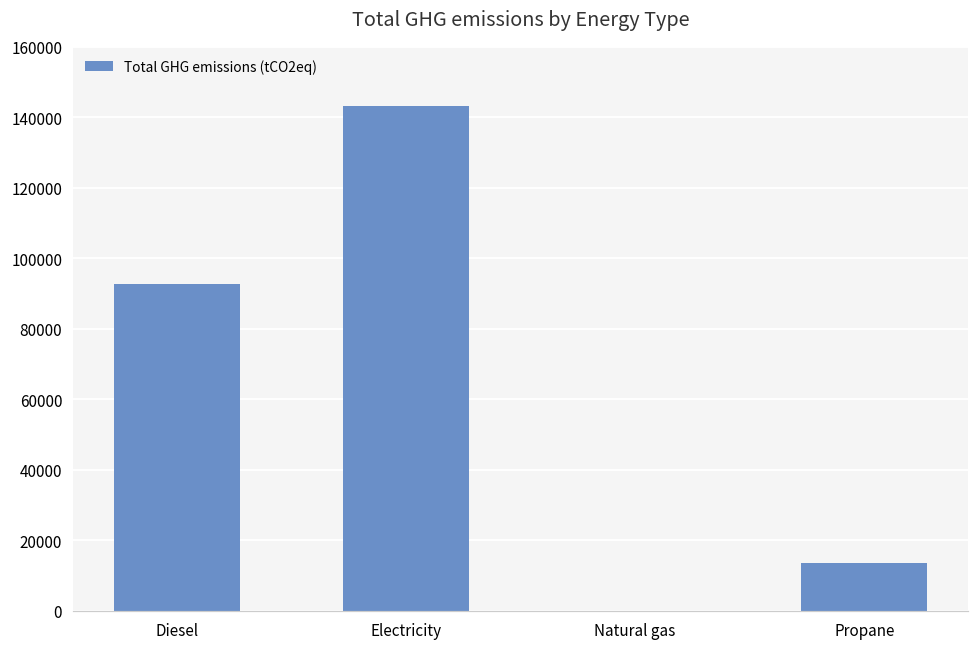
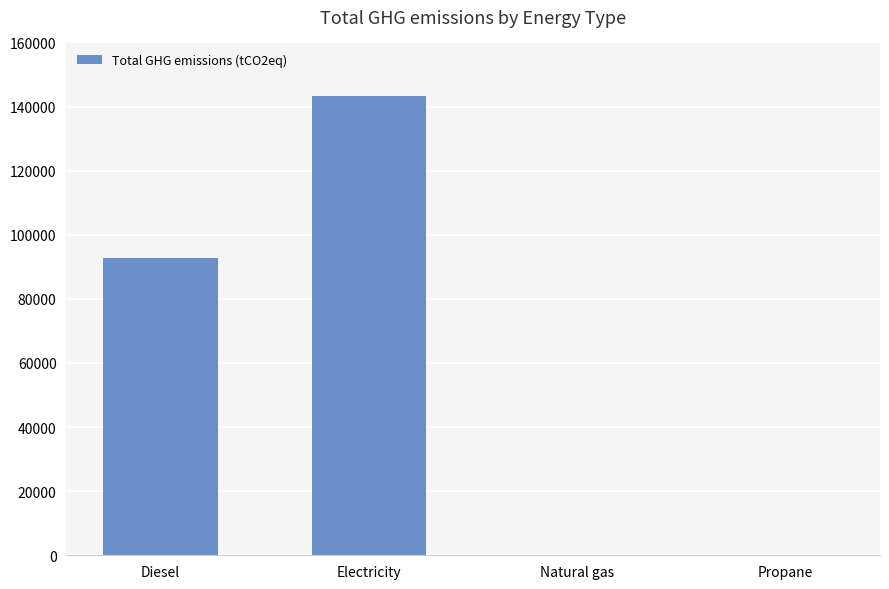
Propane: 14000 -> 0
